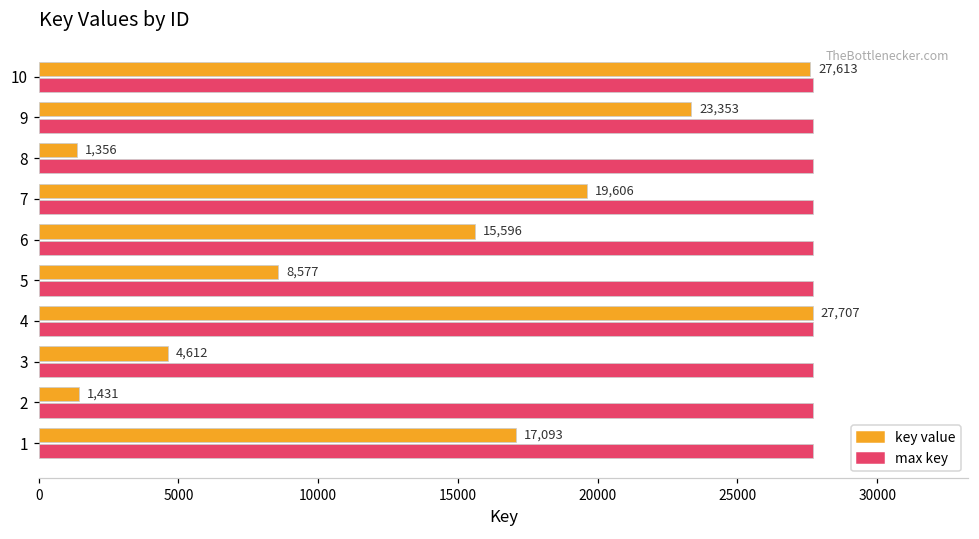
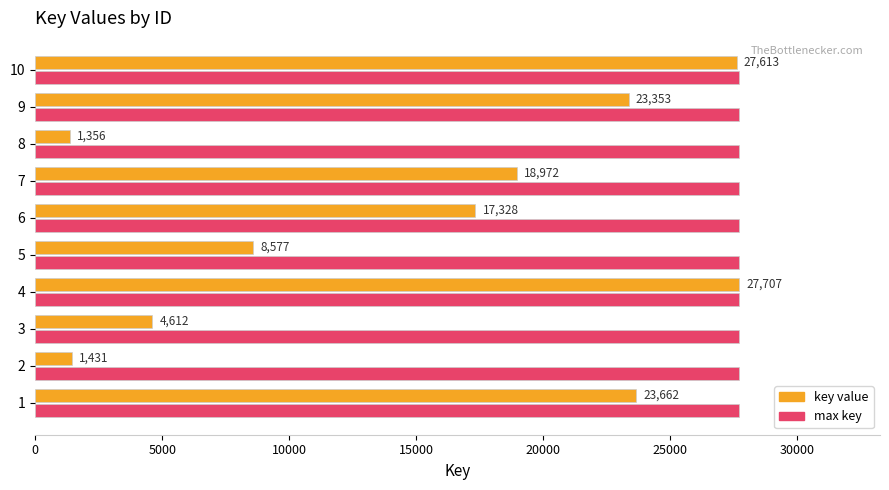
key value, 7: 19,606 -> 18,972
key value, 6: 15,596 -> 17,328
key value, 1: 17,093 -> 23,662
